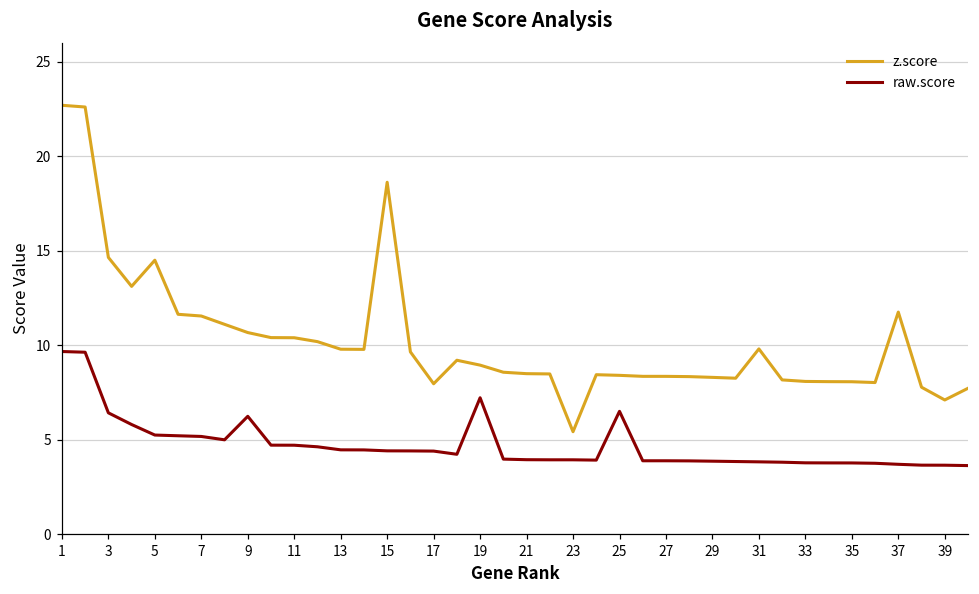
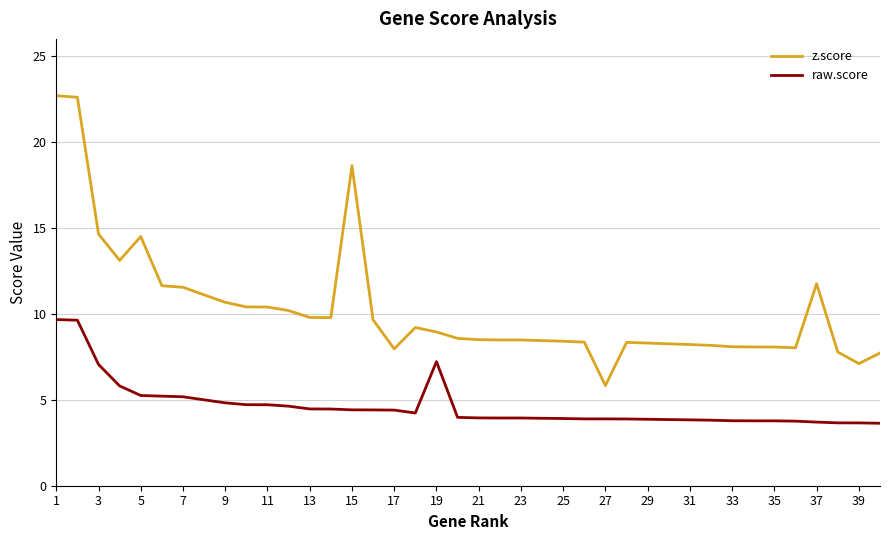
raw.score, 3: 6.4 -> 7.1
raw.score, 9: 6.2 -> 4.8
z.score, 23: 5.4 -> 8.5
raw.score, 25: 6.5 -> 3.9
z.score, 27: 8.4 -> 5.8
z.score, 31: 9.8 -> 8.2
